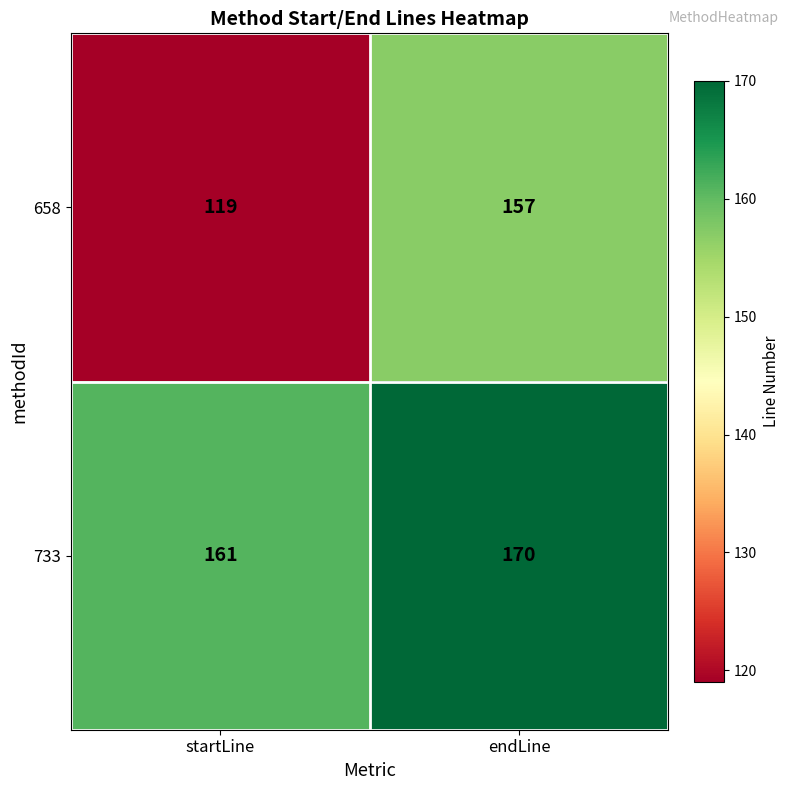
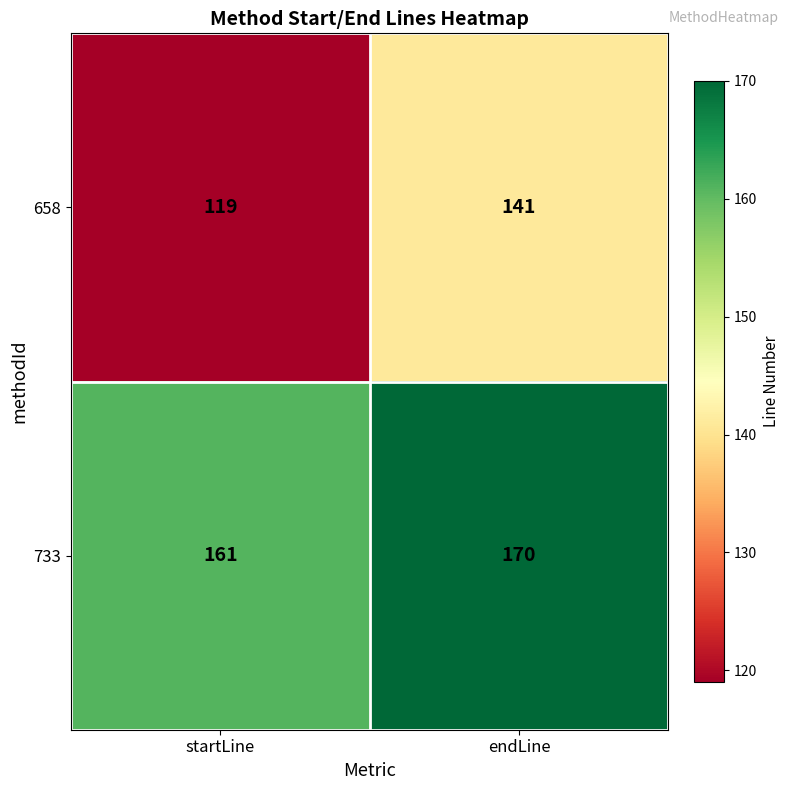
658, endLine: 157 -> 141
